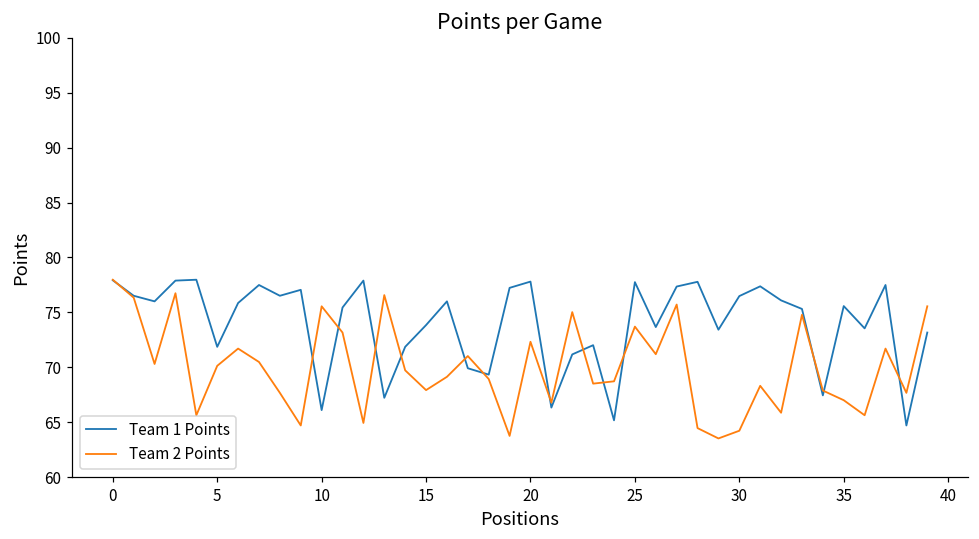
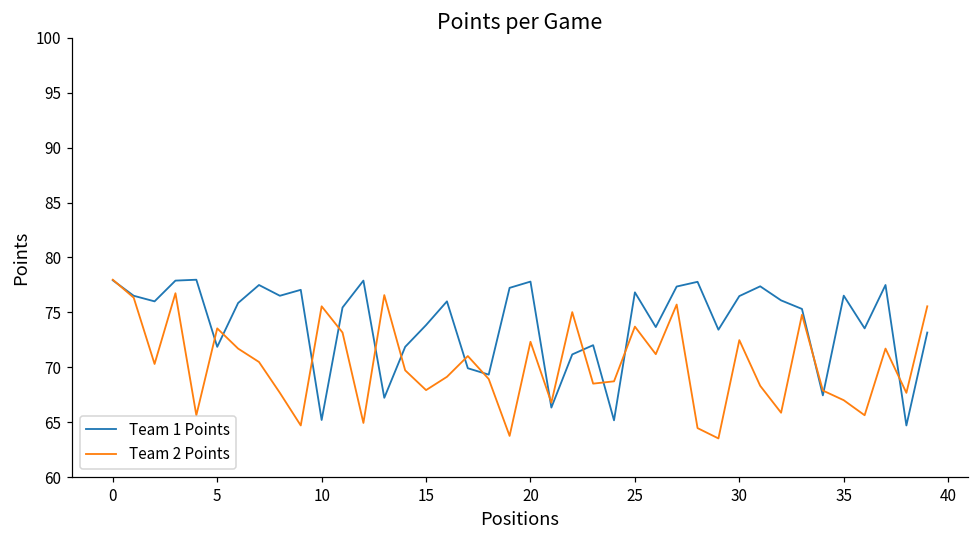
Team 2 Points, 5: 70 -> 74
Team 1 Points, 10: 66 -> 65
Team 1 Points, 25: 78 -> 77
Team 2 Points, 30: 64 -> 72
Team 1 Points, 35: 76 -> 77
